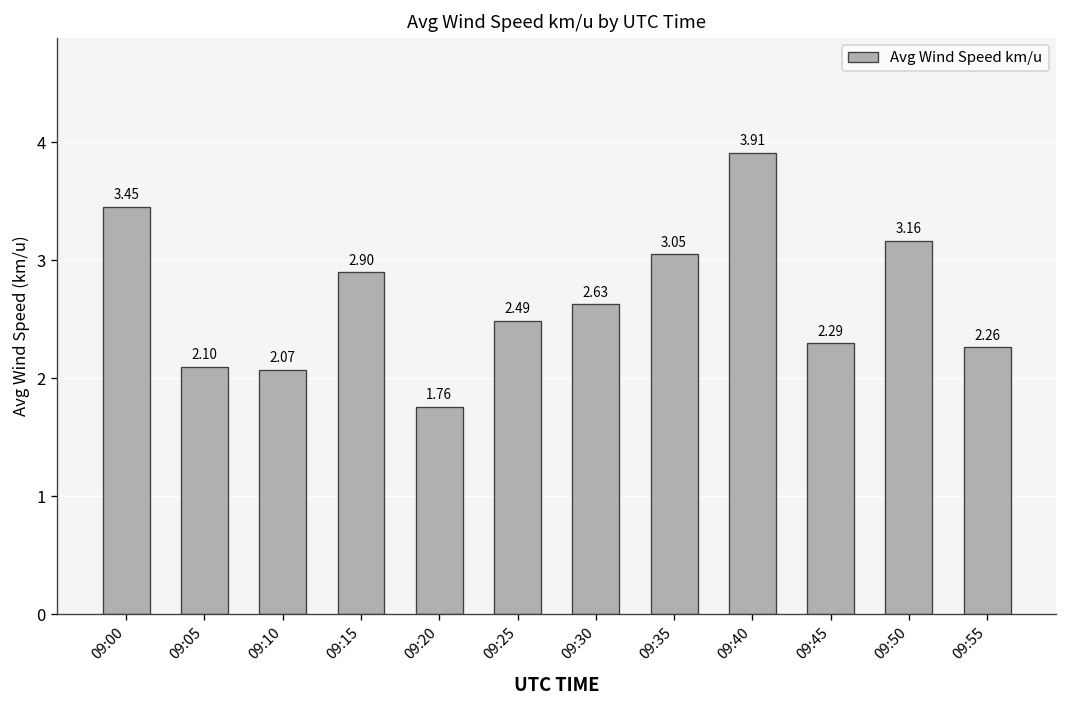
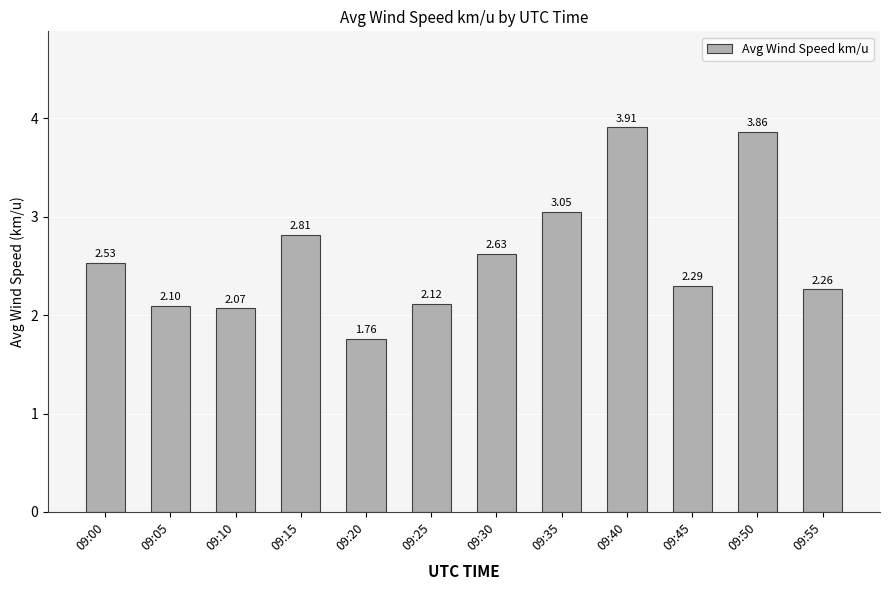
09:00: 3.45 -> 2.53
09:15: 2.90 -> 2.81
09:25: 2.49 -> 2.12
09:50: 3.16 -> 3.86
